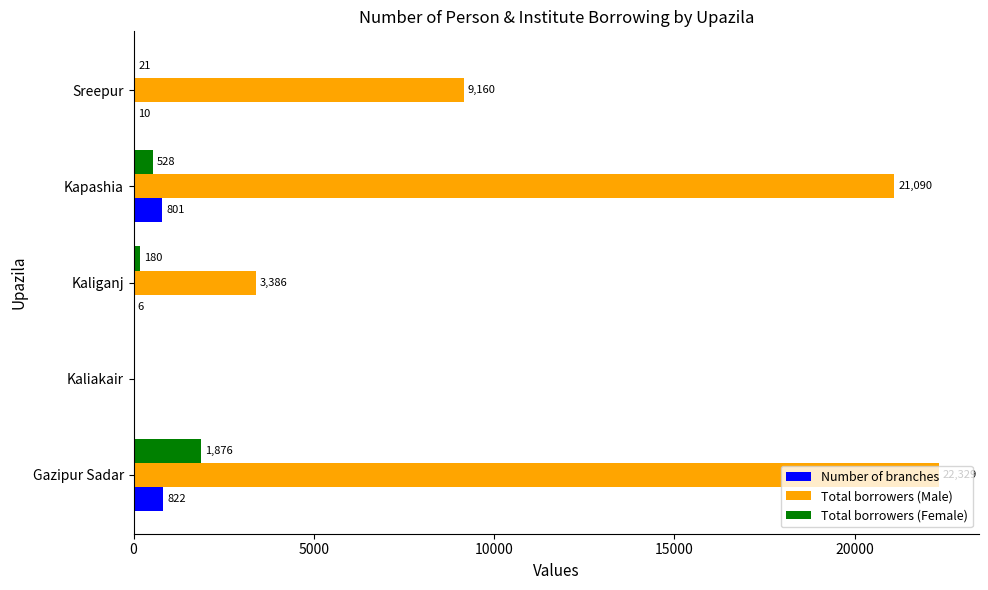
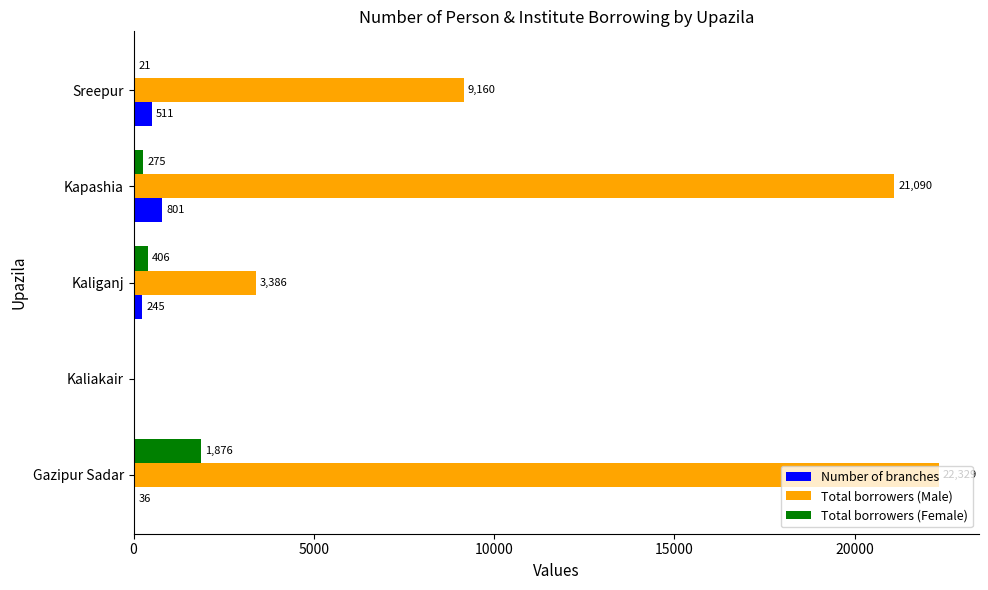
Number of branches, Sreepur: 10 -> 511
Total borrowers (Female), Kapashia: 528 -> 275
Total borrowers (Female), Kaliganj: 180 -> 406
Number of branches, Kaliganj: 6 -> 245
Number of branches, Gazipur Sadar: 822 -> 36
